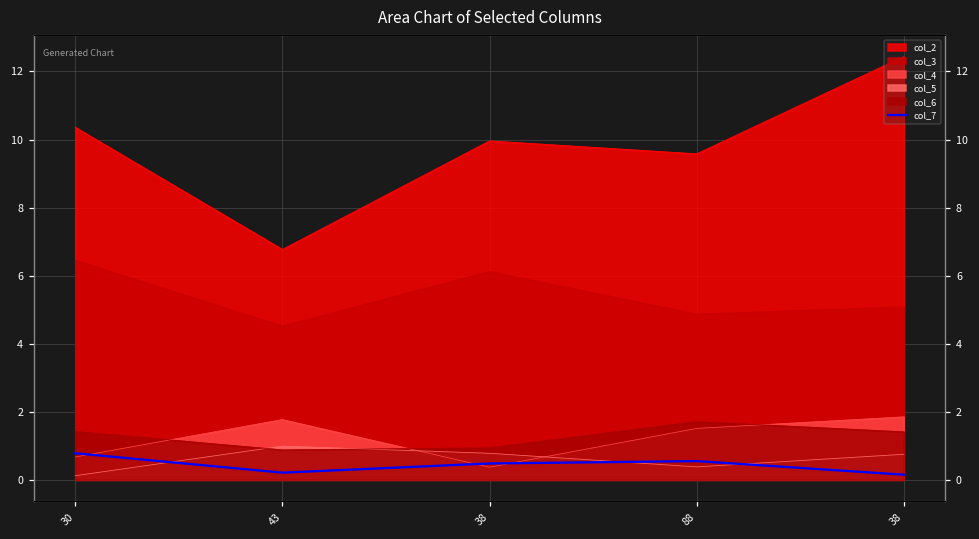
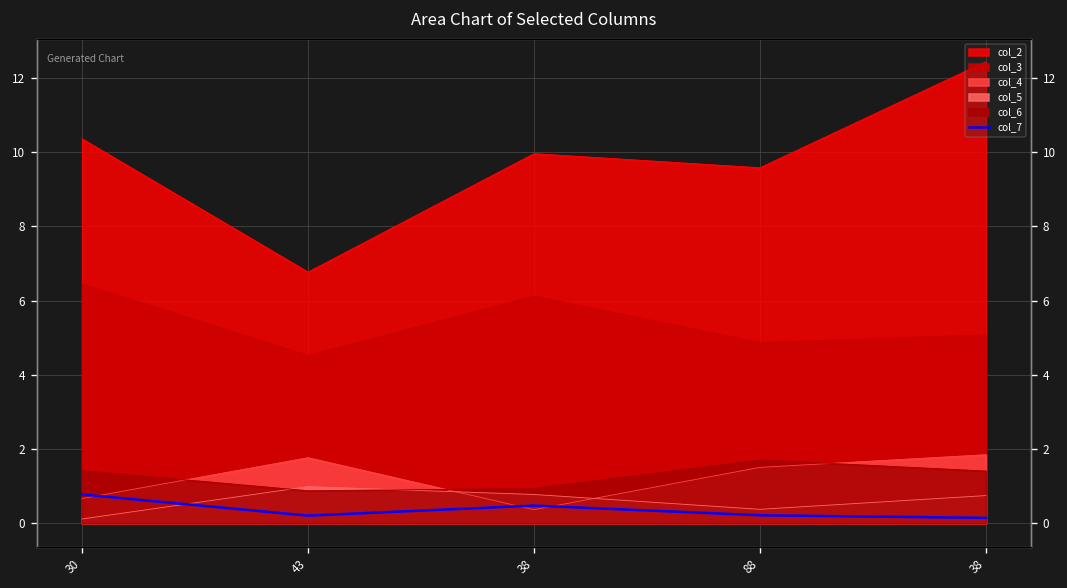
col_7, 88: 0.6 -> 0.2
